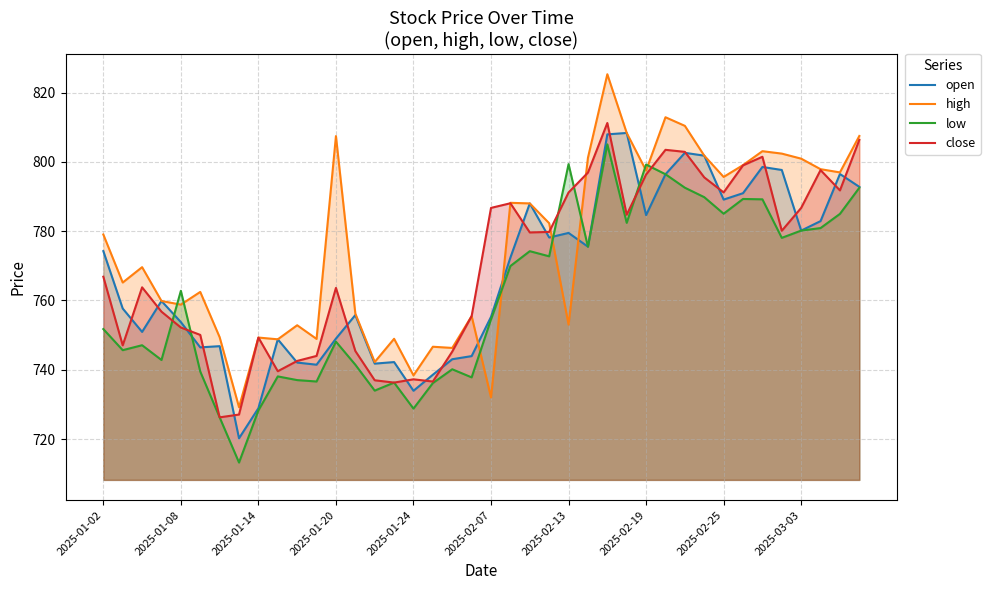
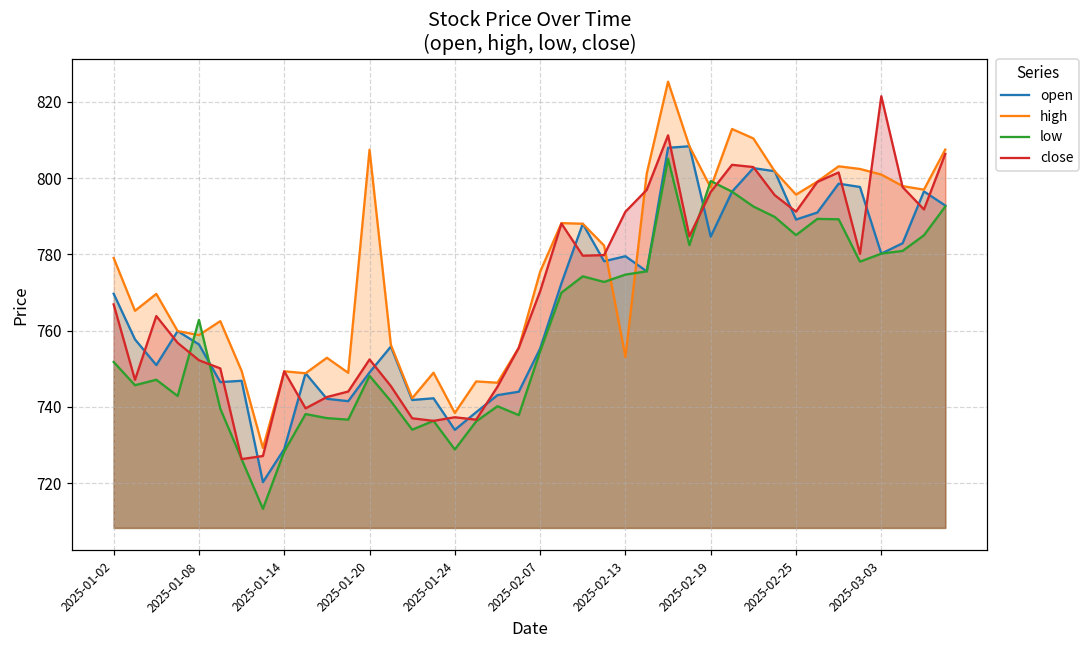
open, 2025-01-02: 774 -> 770
open, 2025-01-08: 754 -> 756
close, 2025-01-20: 764 -> 752
high, 2025-02-07: 732 -> 775
close, 2025-02-07: 787 -> 770
low, 2025-02-13: 799 -> 775
close, 2025-03-03: 787 -> 821
